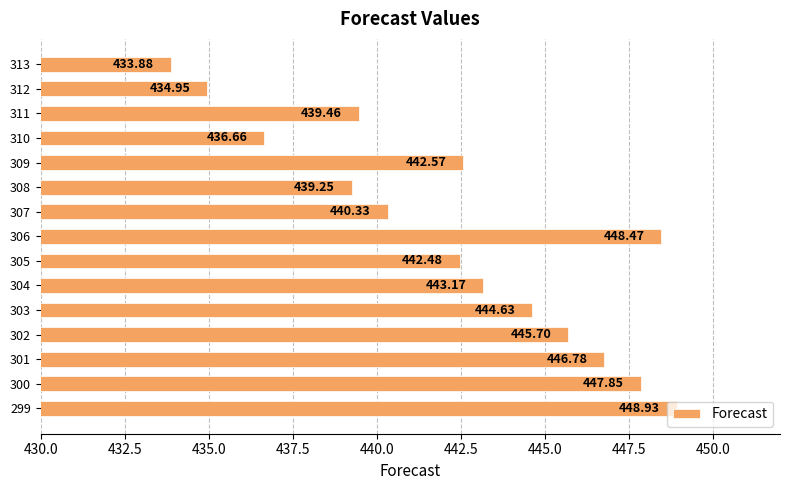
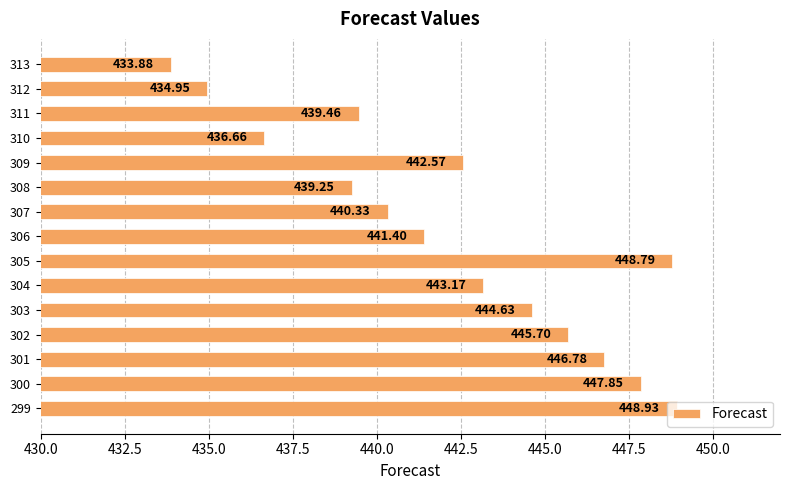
306: 448.47 -> 441.40
305: 442.48 -> 448.79
